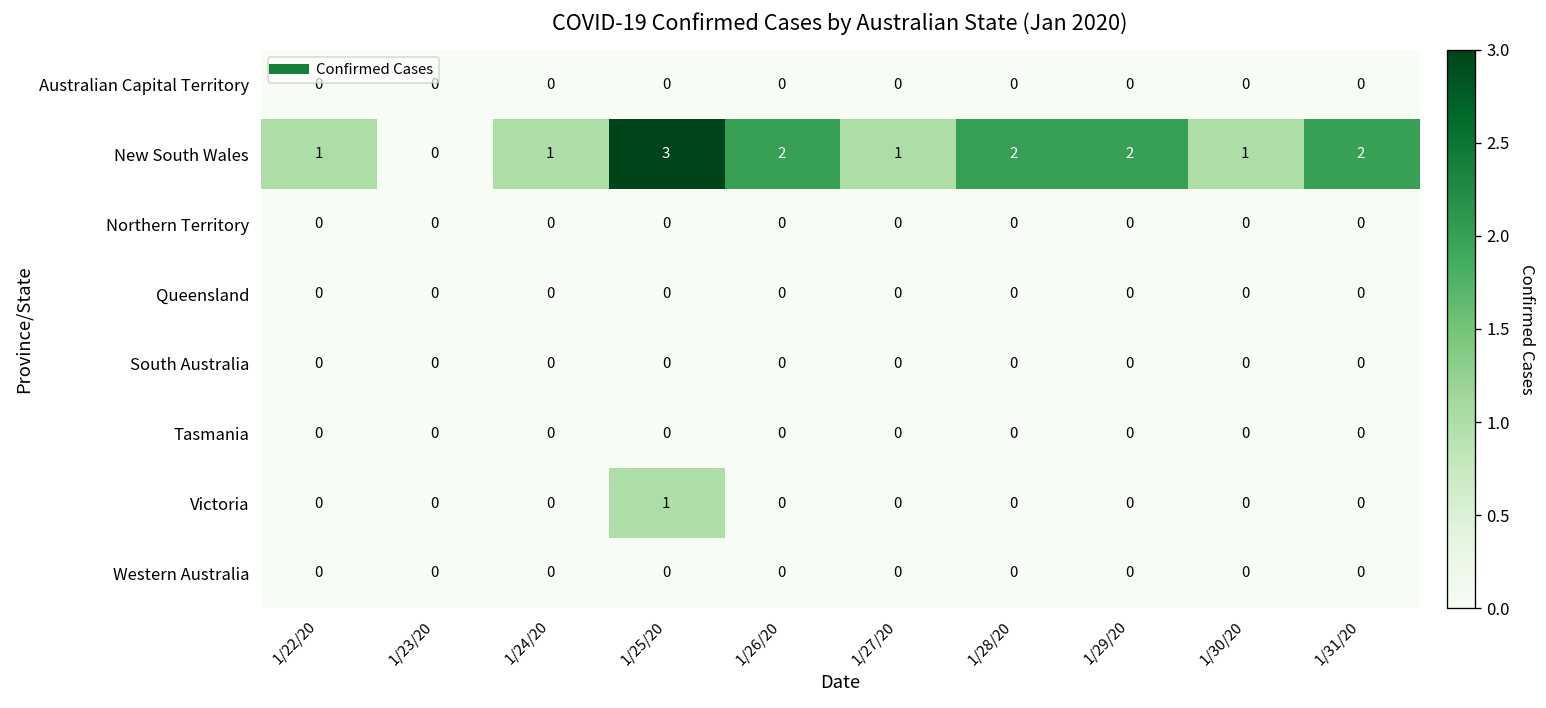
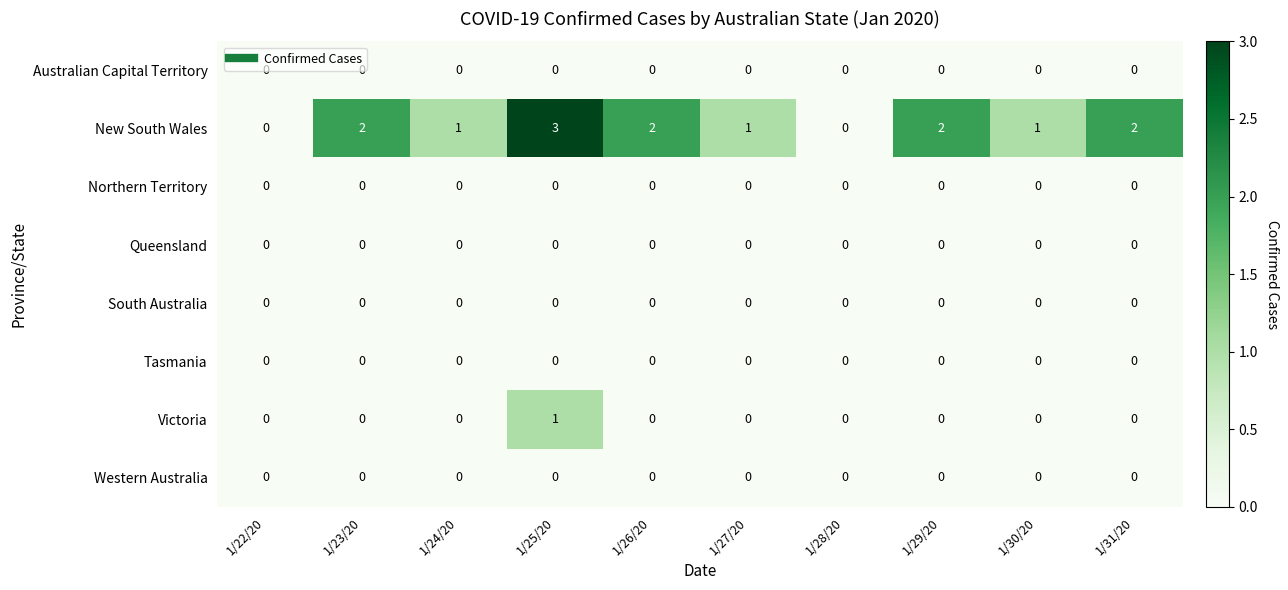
New South Wales, 1/22/20: 1 -> 0
New South Wales, 1/23/20: 0 -> 2
New South Wales, 1/28/20: 2 -> 0
